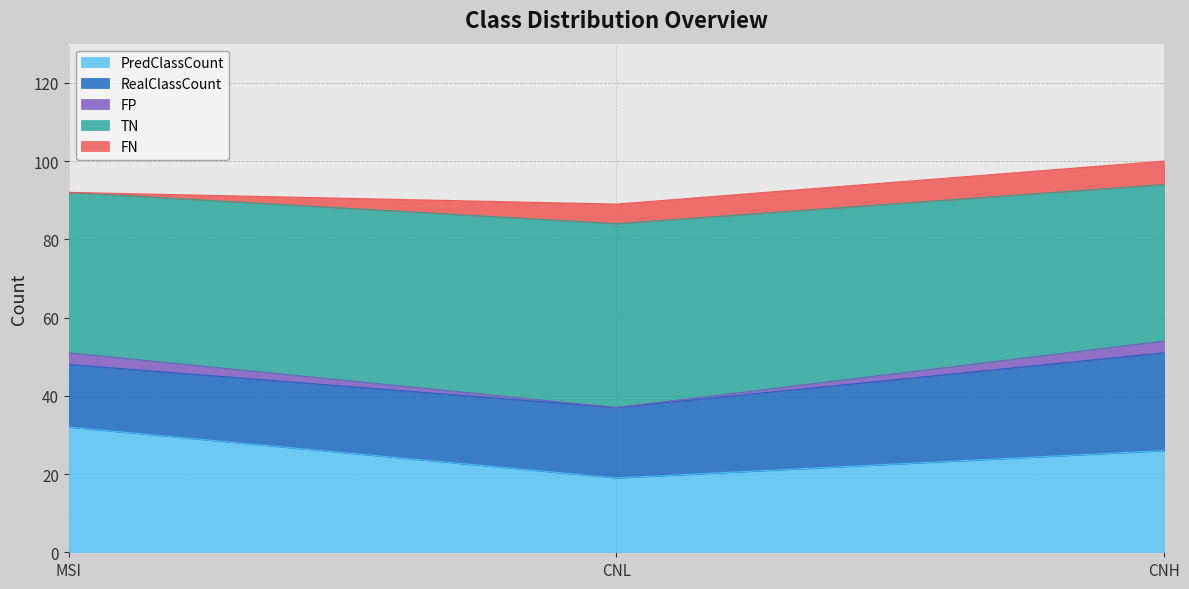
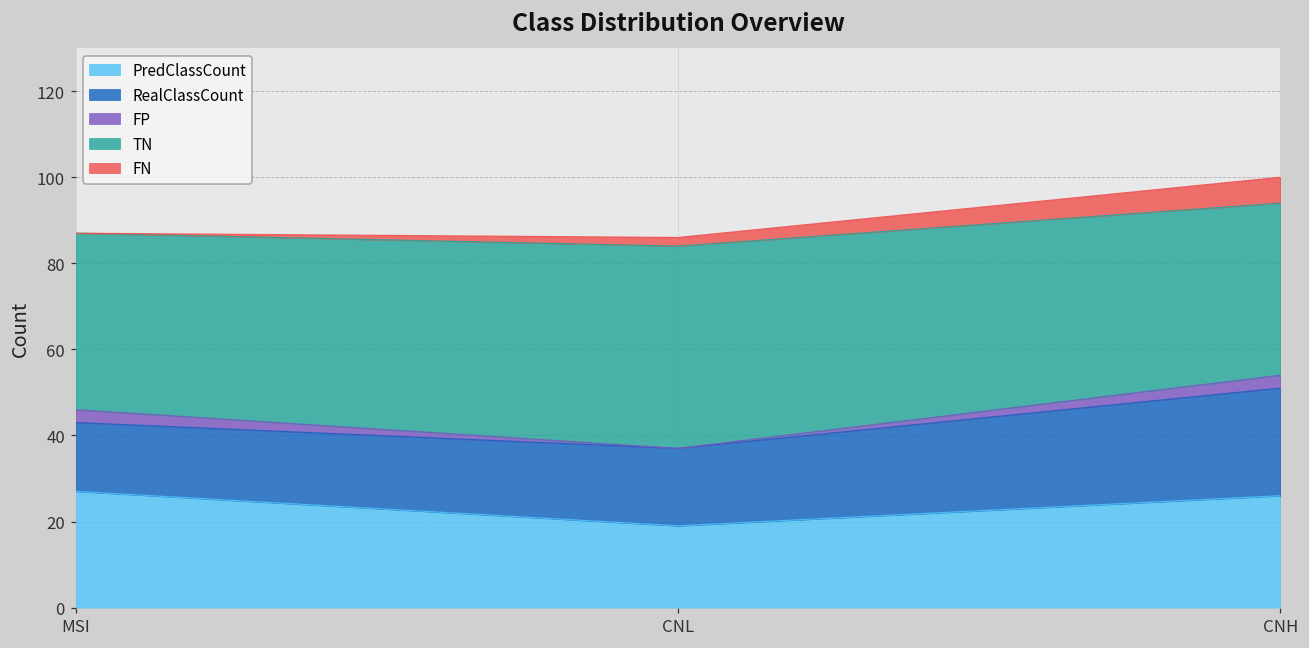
PredClassCount, MSI: 32 -> 27
FN, CNL: 5 -> 2
